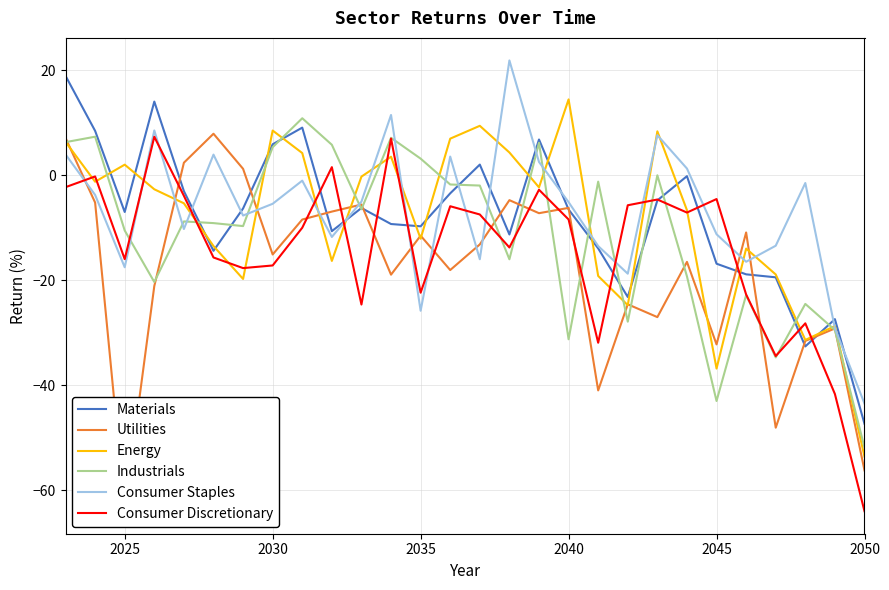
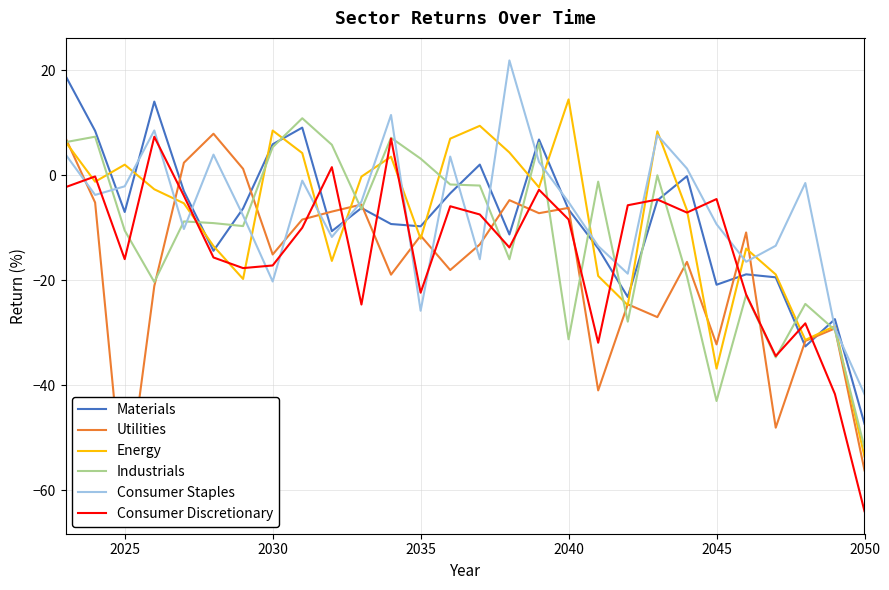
Consumer Staples, 2025: -18 -> -2
Consumer Staples, 2030: -5 -> -20
Materials, 2045: -17 -> -21
Consumer Staples, 2045: -11 -> -9
Consumer Staples, 2050: -44 -> -42
